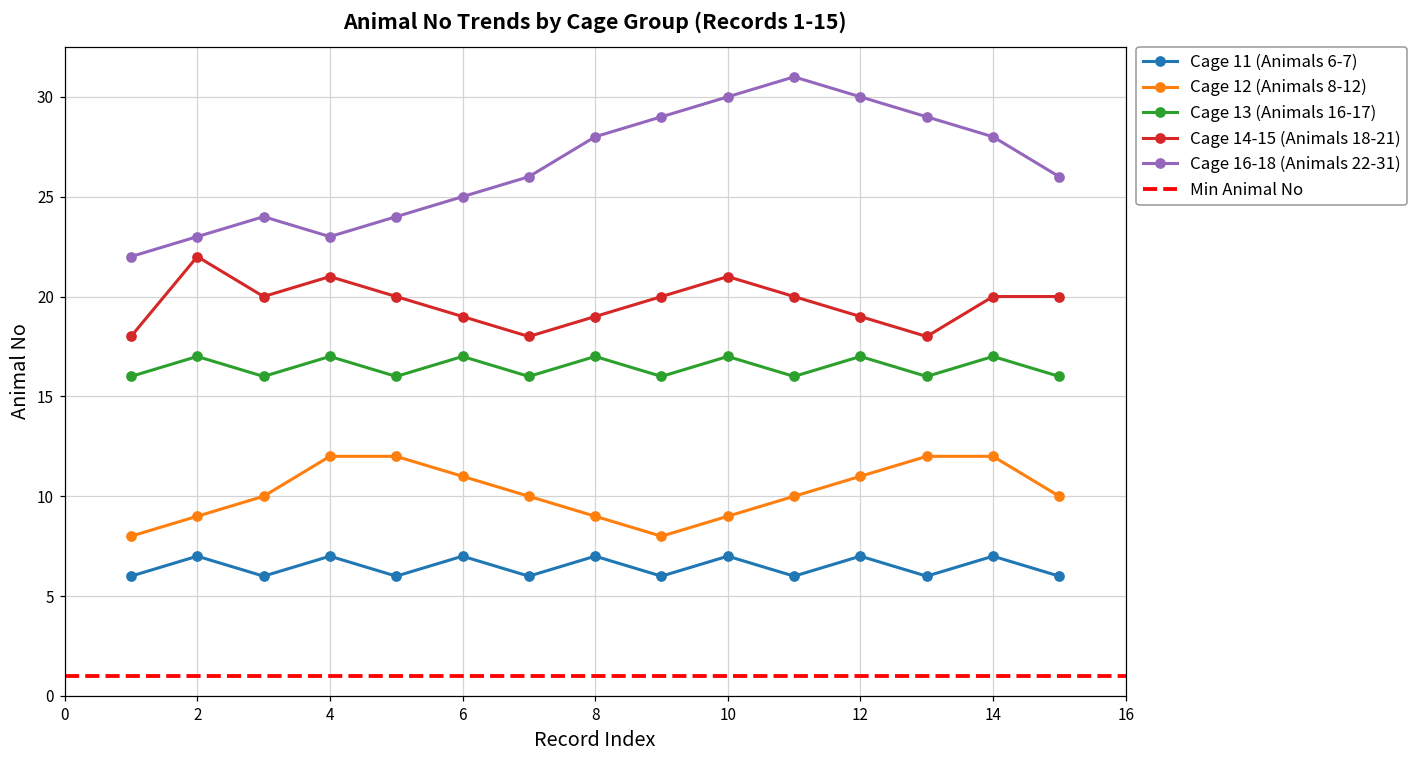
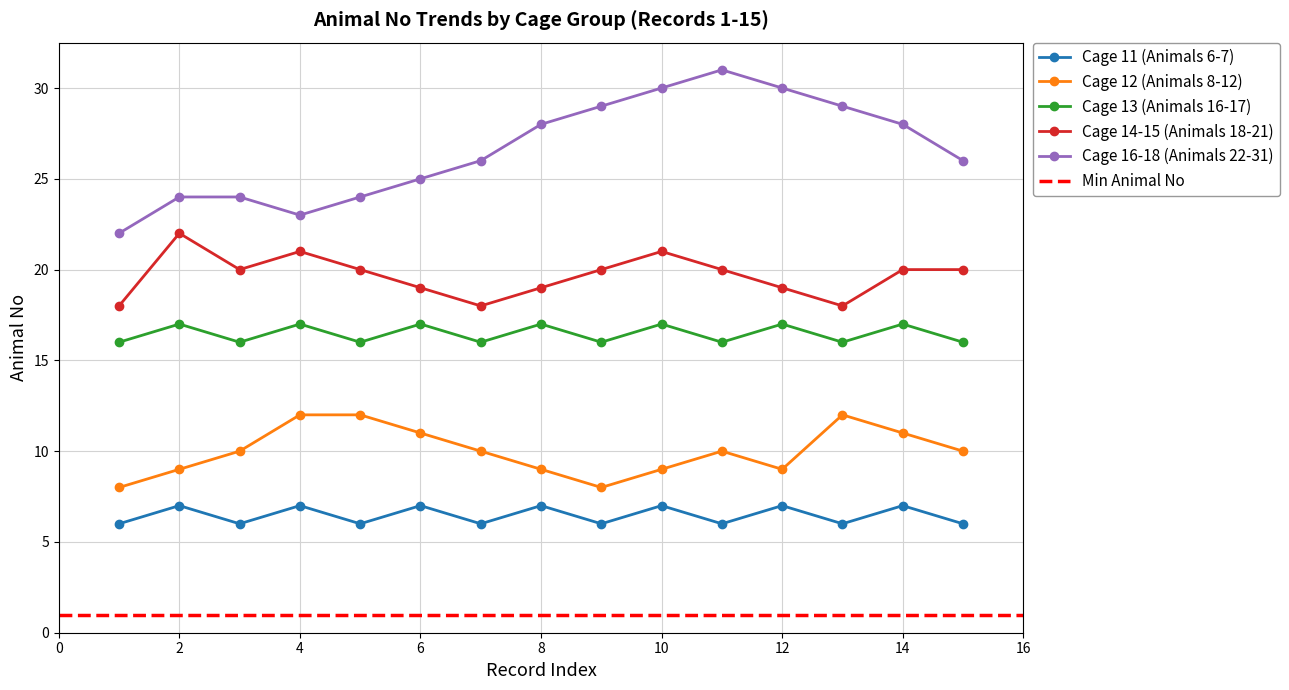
Cage 16-18 (Animals 22-31), 2: 23 -> 24
Cage 12 (Animals 8-12), 12: 11 -> 9
Cage 12 (Animals 8-12), 14: 12 -> 11
